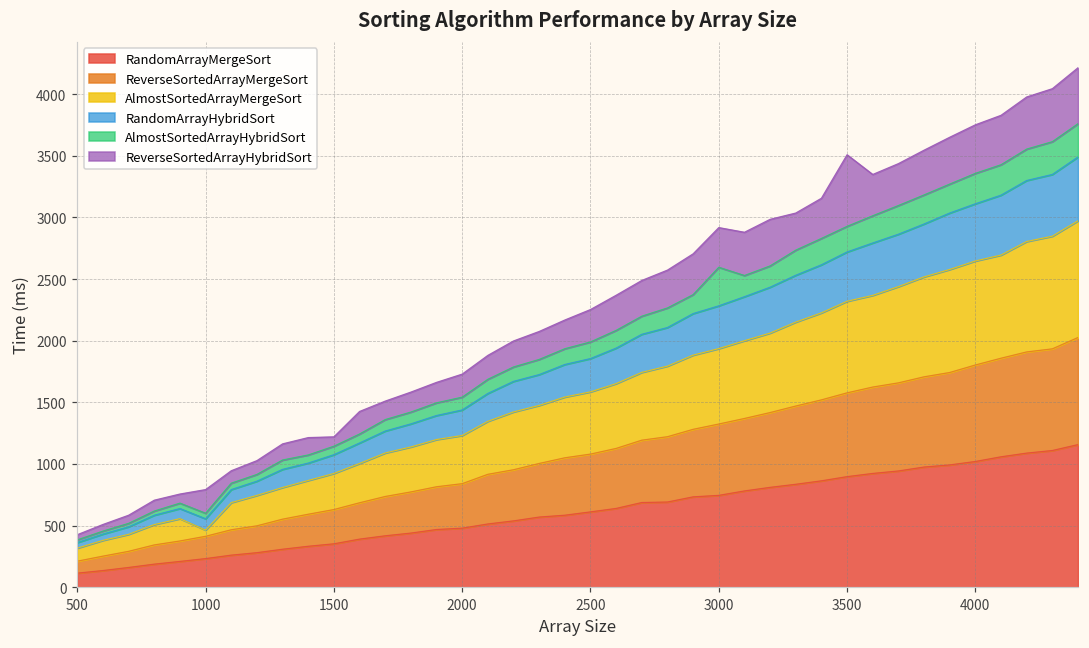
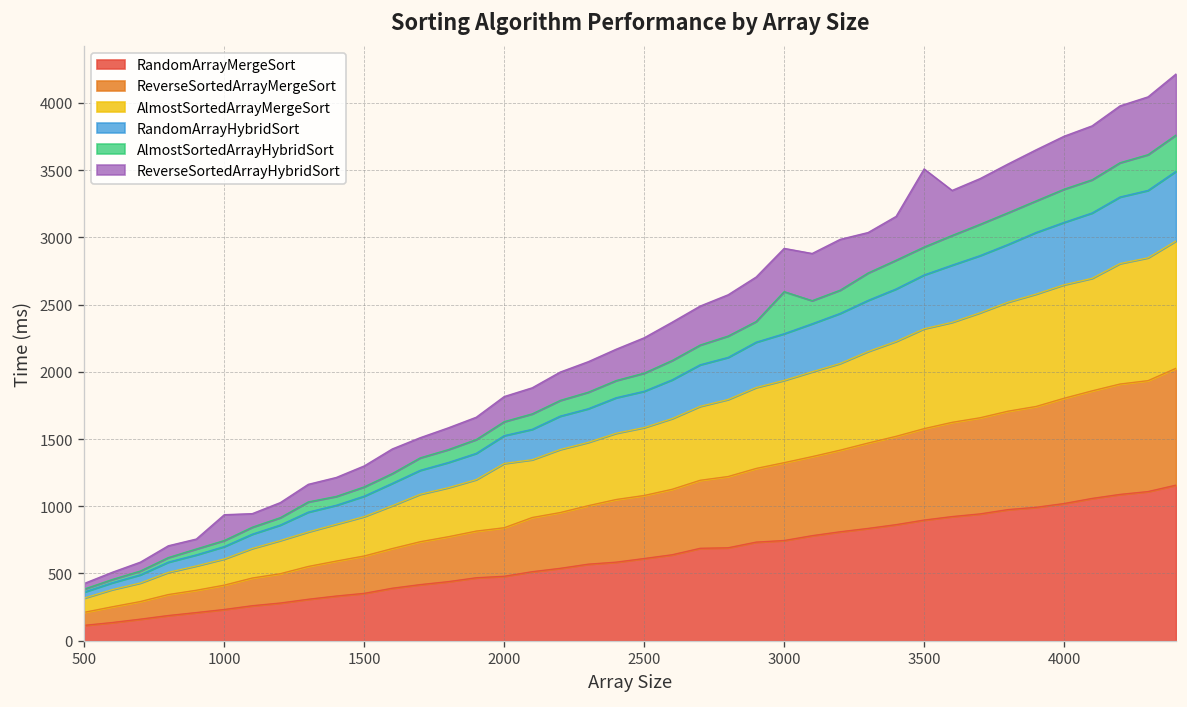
AlmostSortedArrayMergeSort, 1000: 50 -> 200
ReverseSortedArrayHybridSort, 1500: 80 -> 160
AlmostSortedArrayMergeSort, 2000: 390 -> 480
